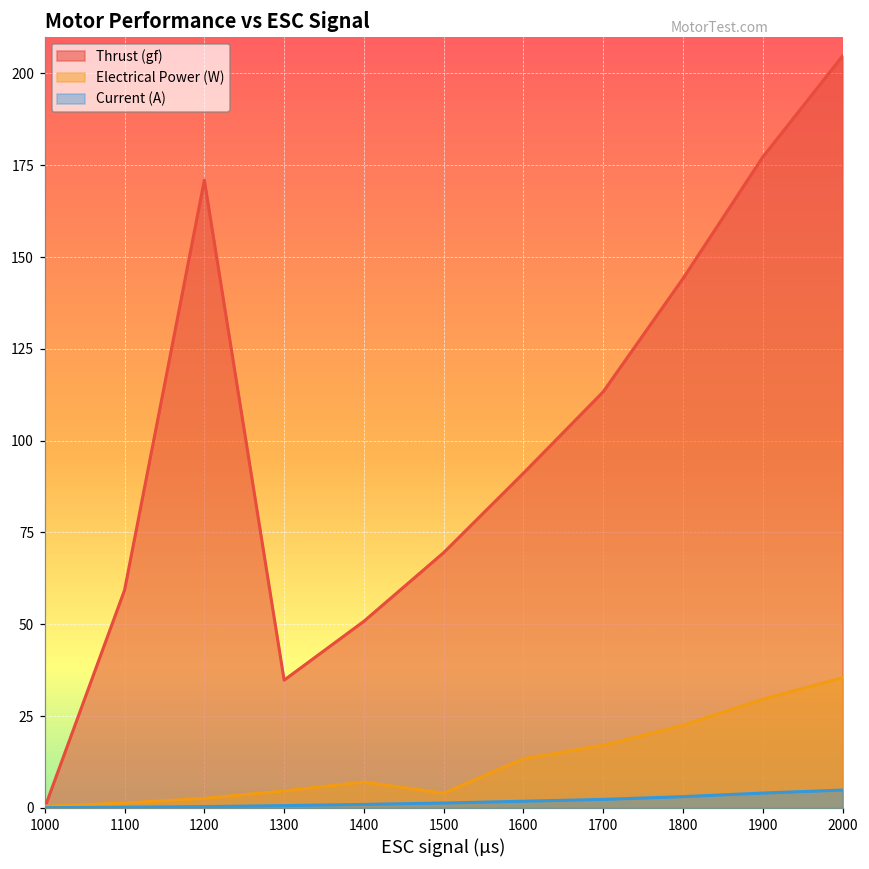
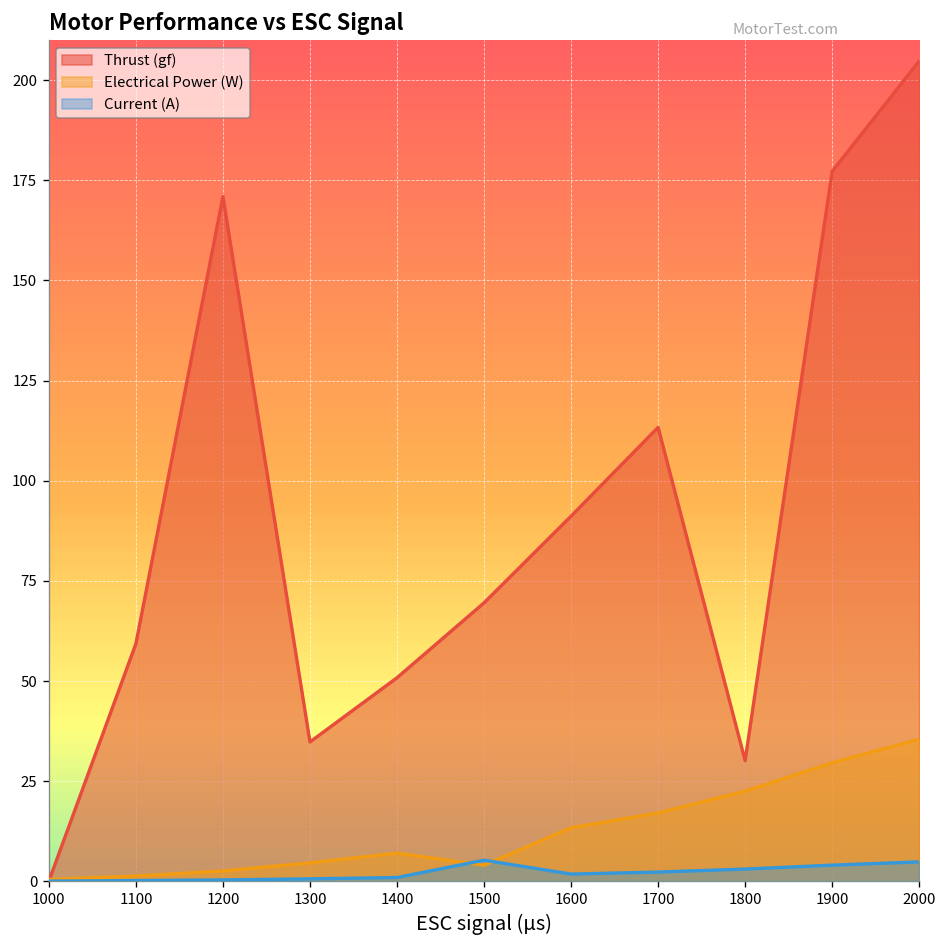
Current (A), 1500: 1 -> 5
Thrust (gf), 1800: 144 -> 30
